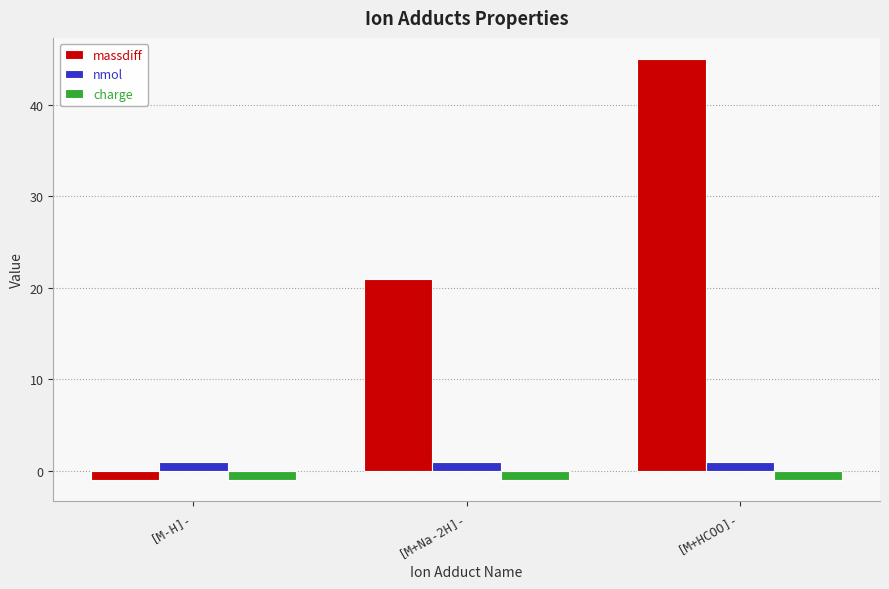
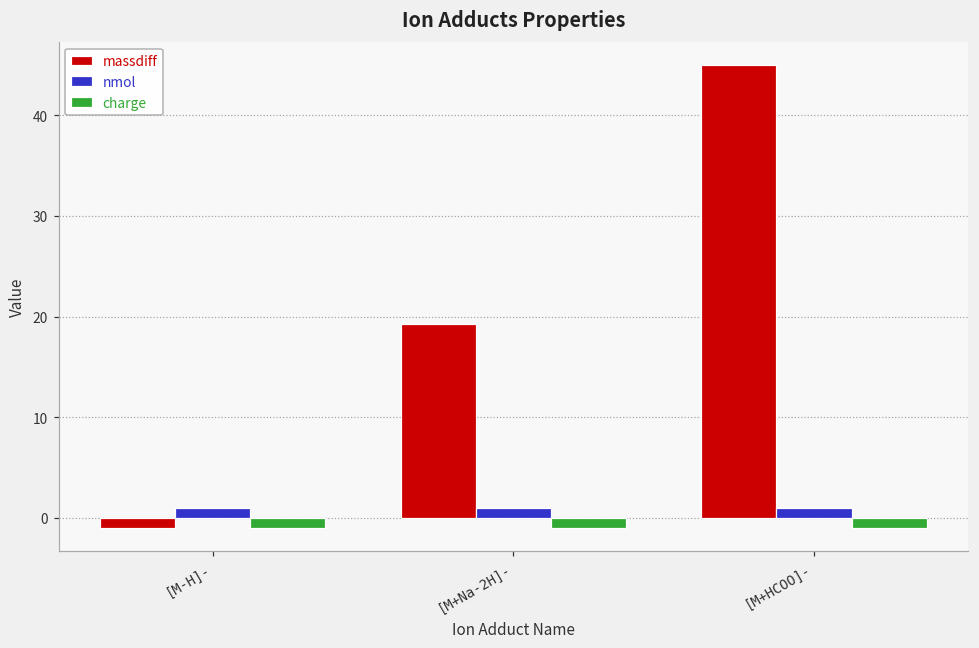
massdiff, [M+Na-2H]-: 21 -> 19
